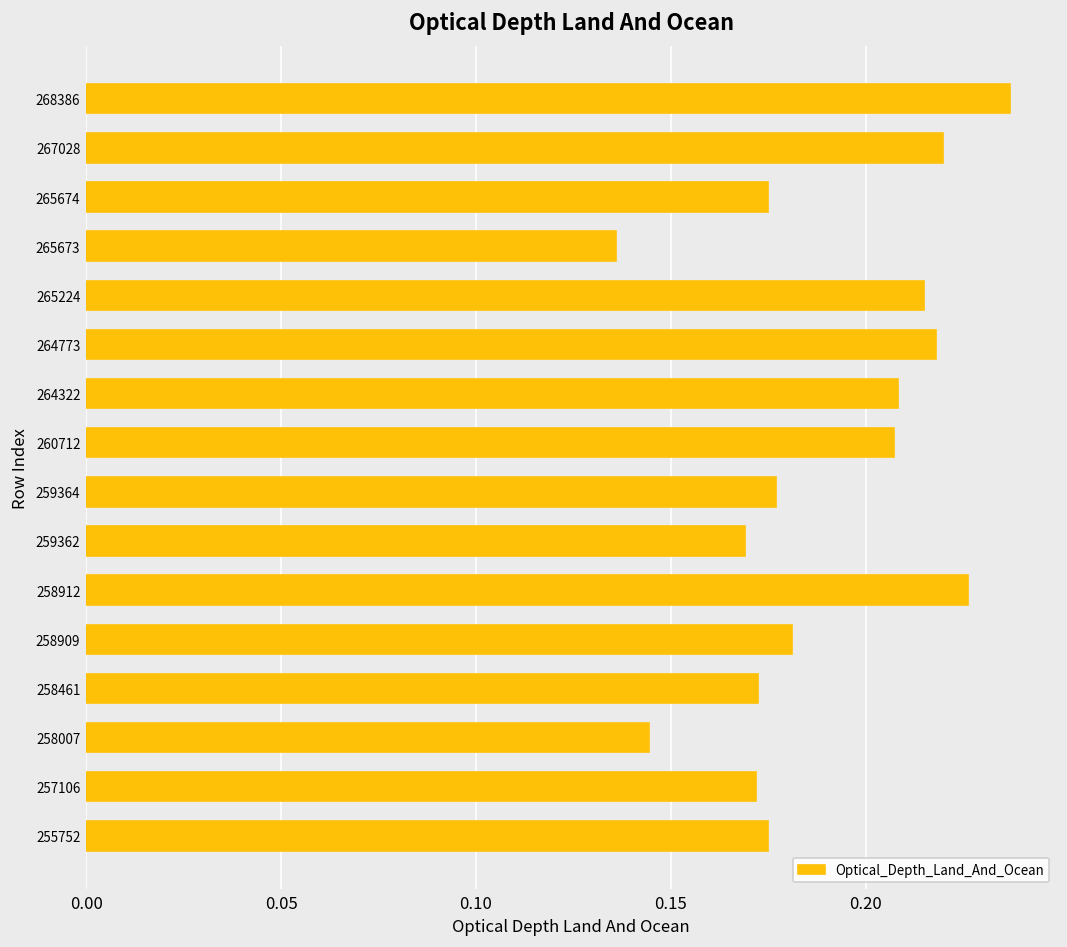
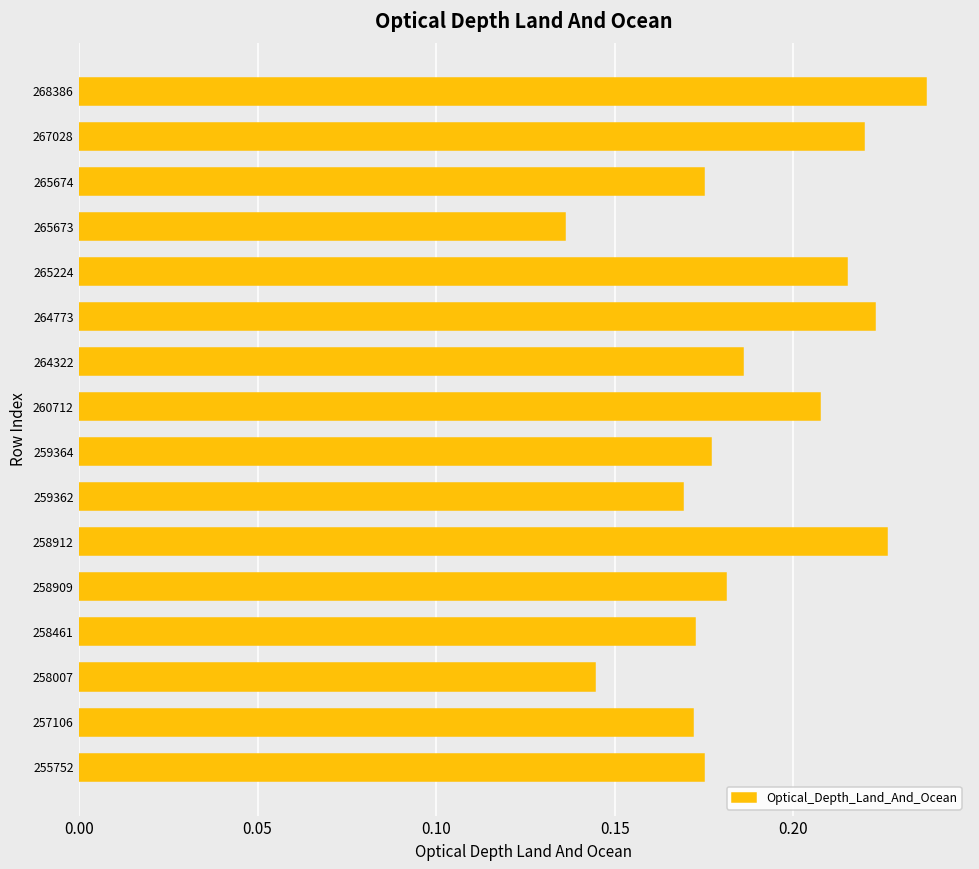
264773: 0.218 -> 0.223
264322: 0.208 -> 0.186
